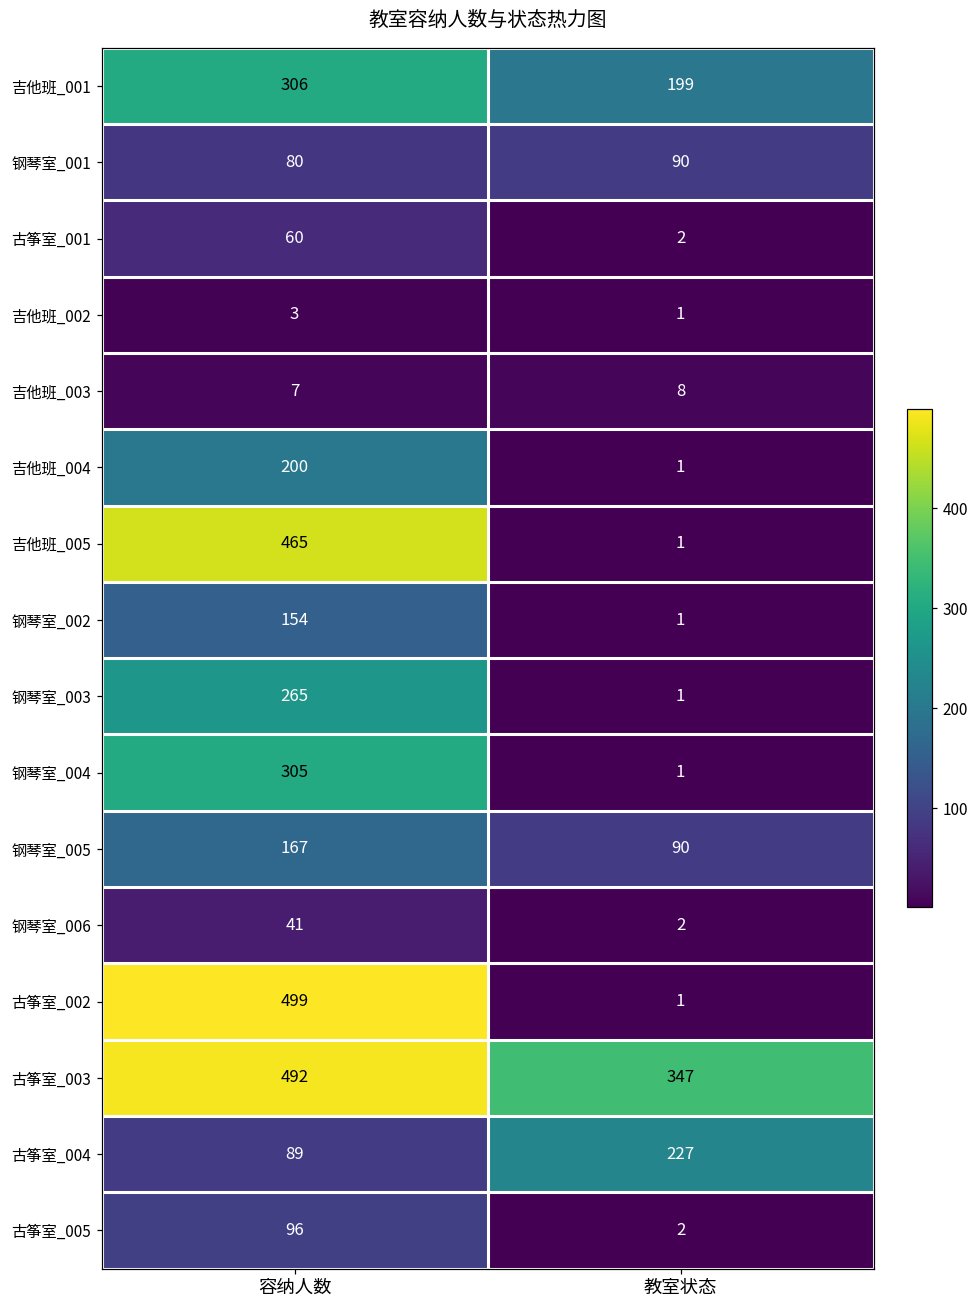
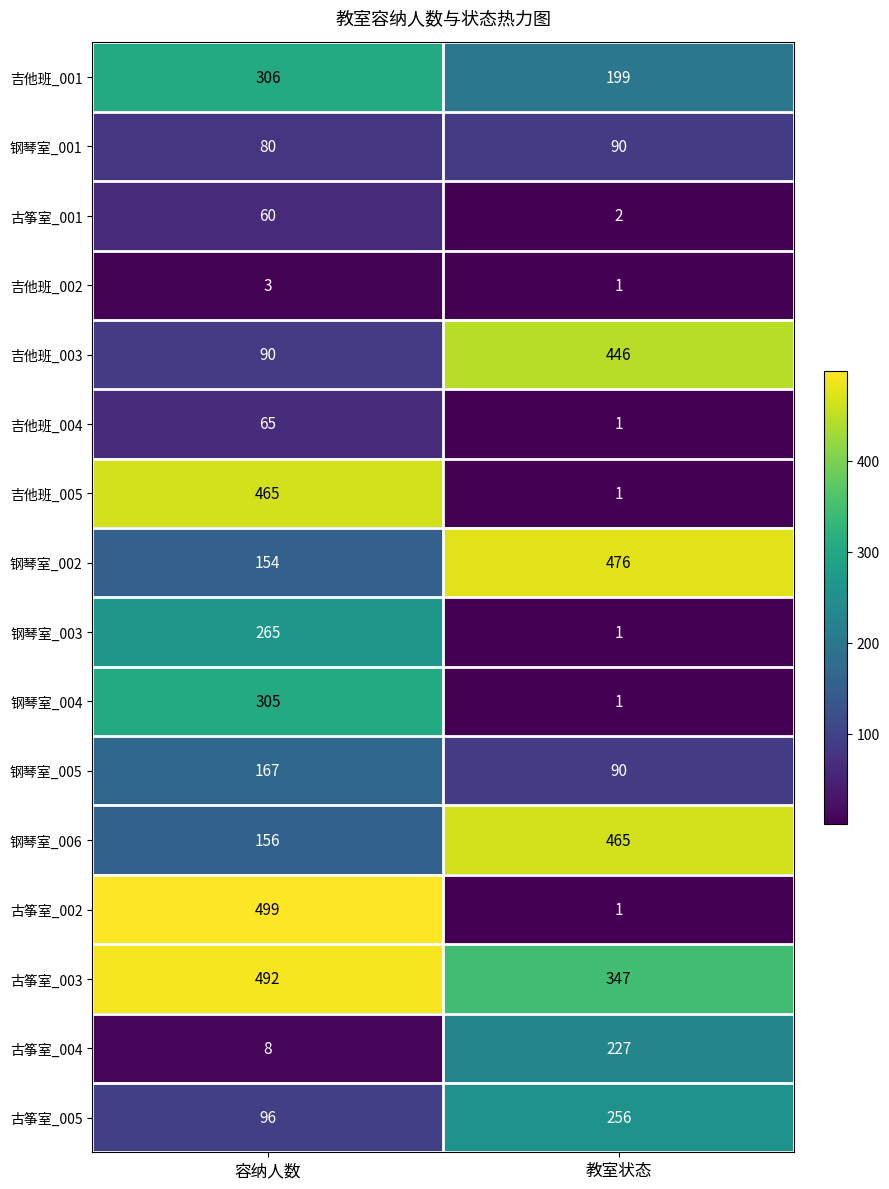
吉他班_003, 容纳人数: 7 -> 90
吉他班_003, 教室状态: 8 -> 446
吉他班_004, 容纳人数: 200 -> 65
钢琴室_002, 教室状态: 1 -> 476
钢琴室_006, 容纳人数: 41 -> 156
钢琴室_006, 教室状态: 2 -> 465
古筝室_004, 容纳人数: 89 -> 8
古筝室_005, 教室状态: 2 -> 256
